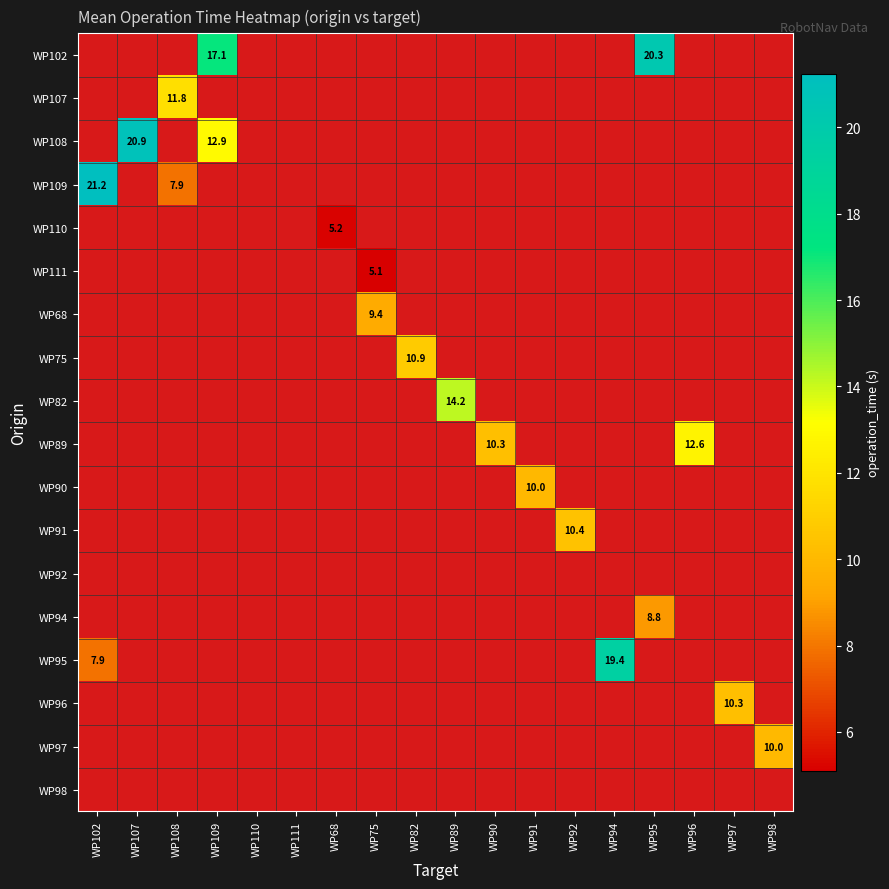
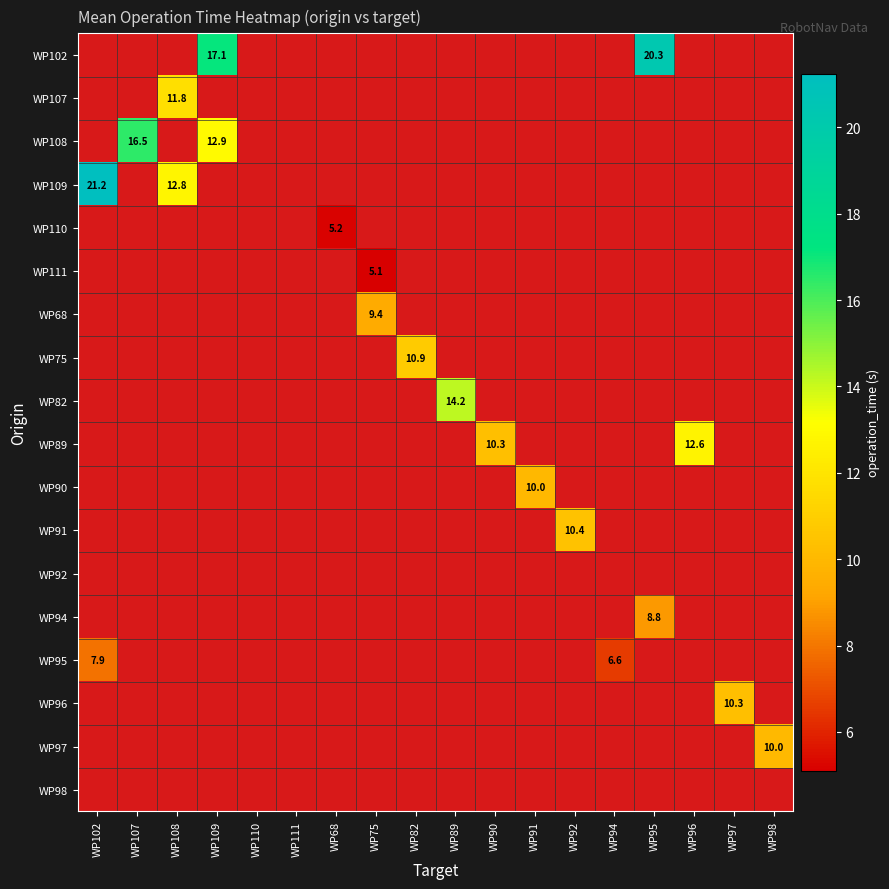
WP108, WP107: 20.9 -> 16.5
WP109, WP108: 7.9 -> 12.8
WP95, WP94: 19.4 -> 6.6
